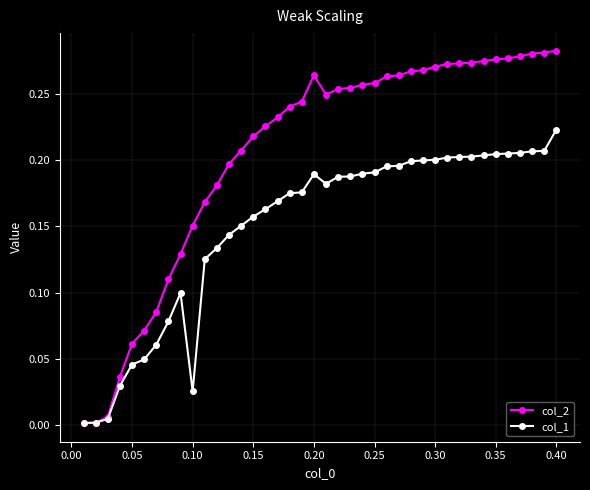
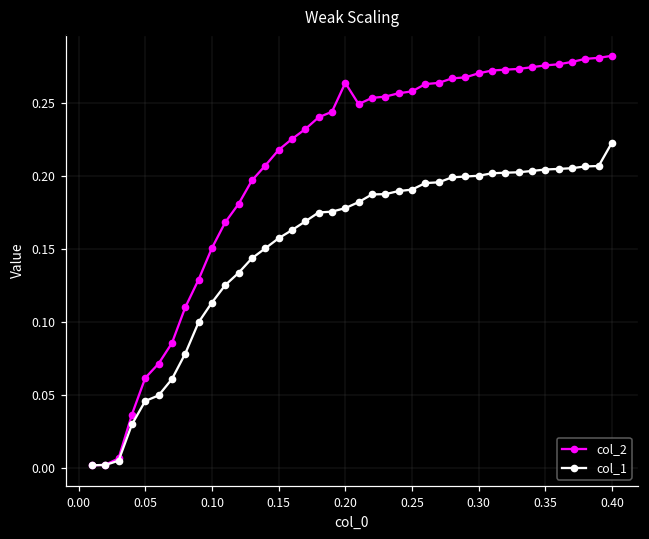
col_1, 0.10: 0.026 -> 0.113
col_1, 0.20: 0.189 -> 0.178
